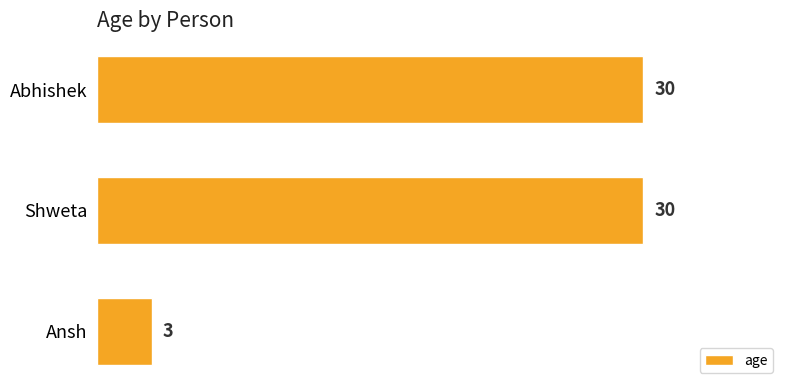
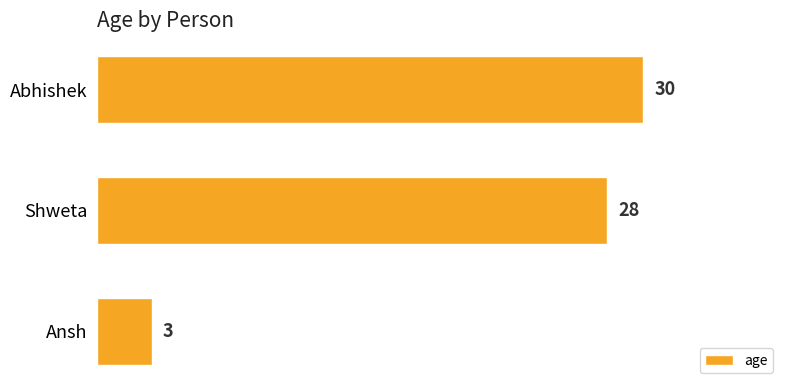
Shweta: 30 -> 28
